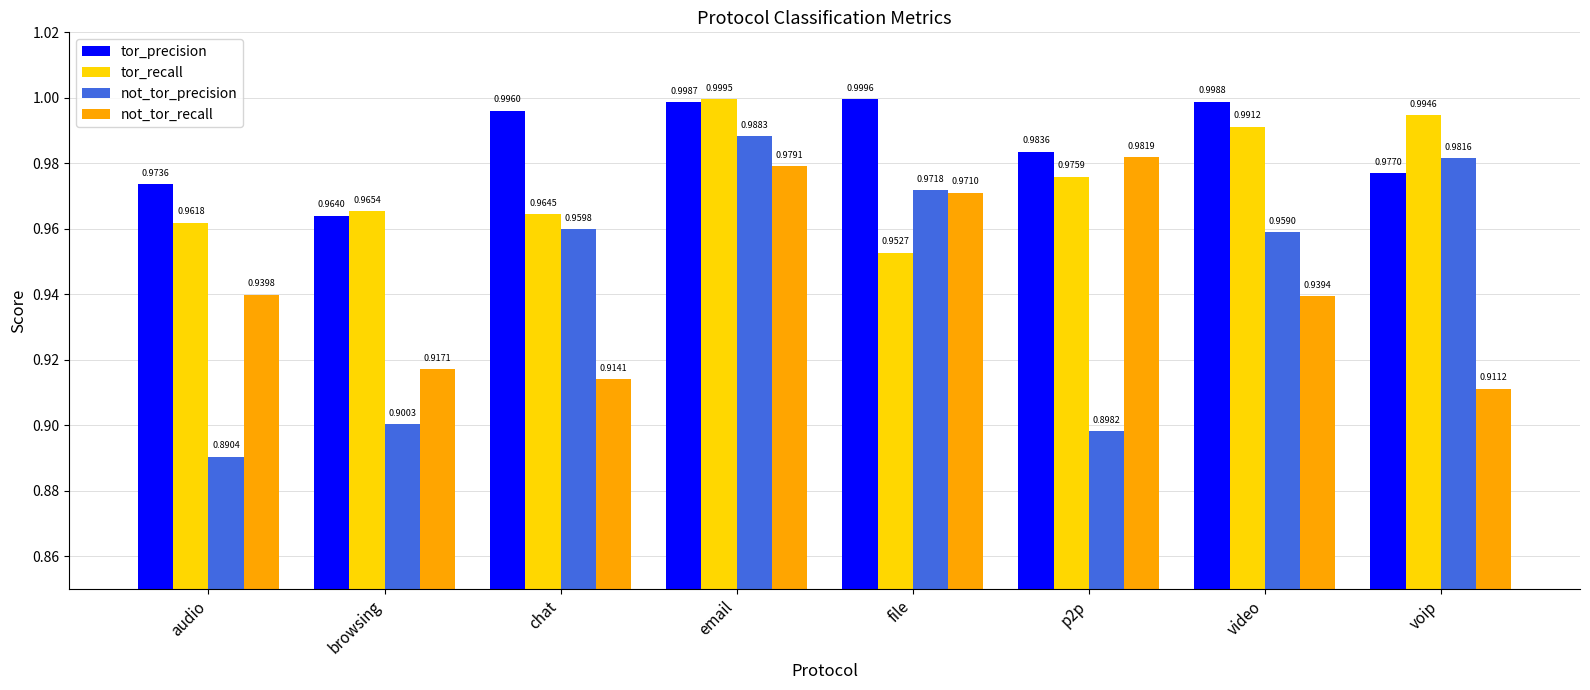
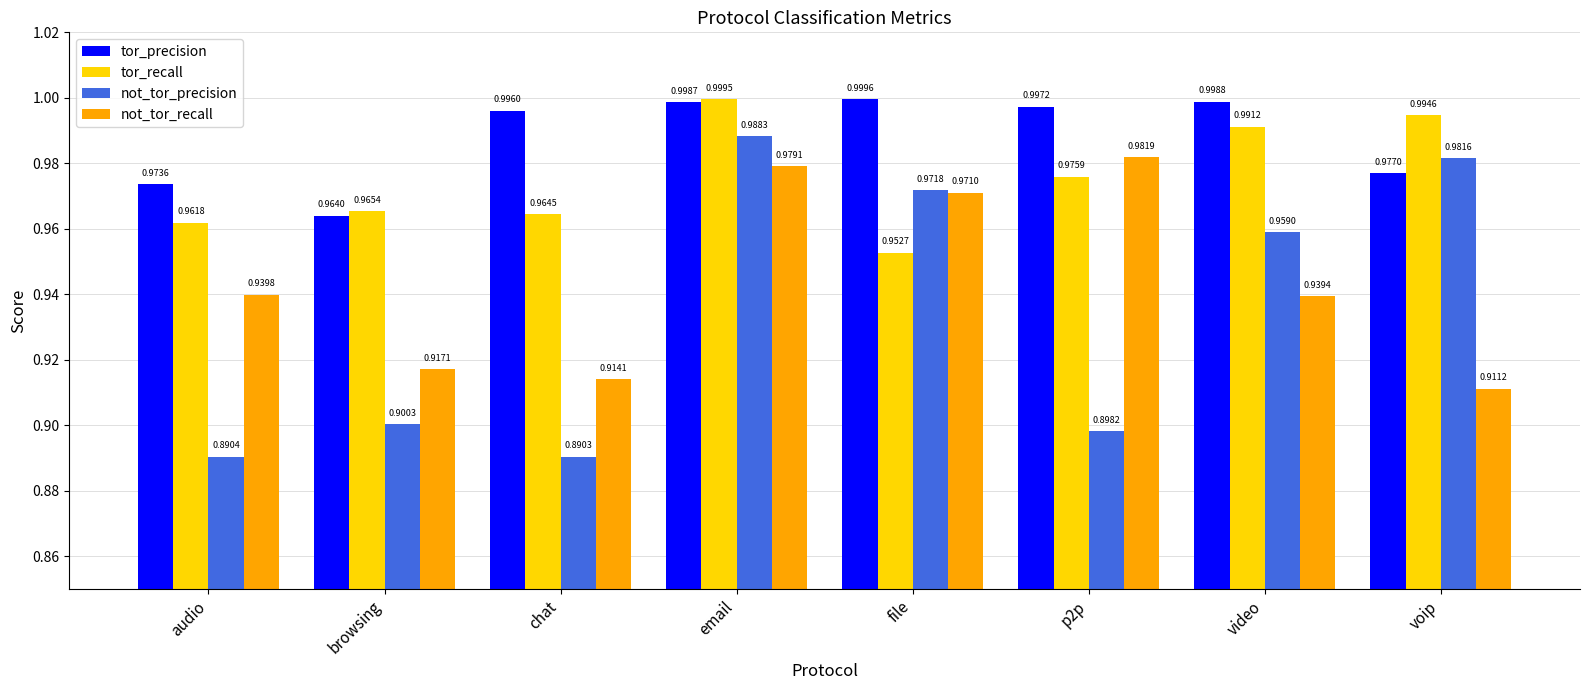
not_tor_precision, chat: 0.9598 -> 0.8903
tor_precision, p2p: 0.9836 -> 0.9972
